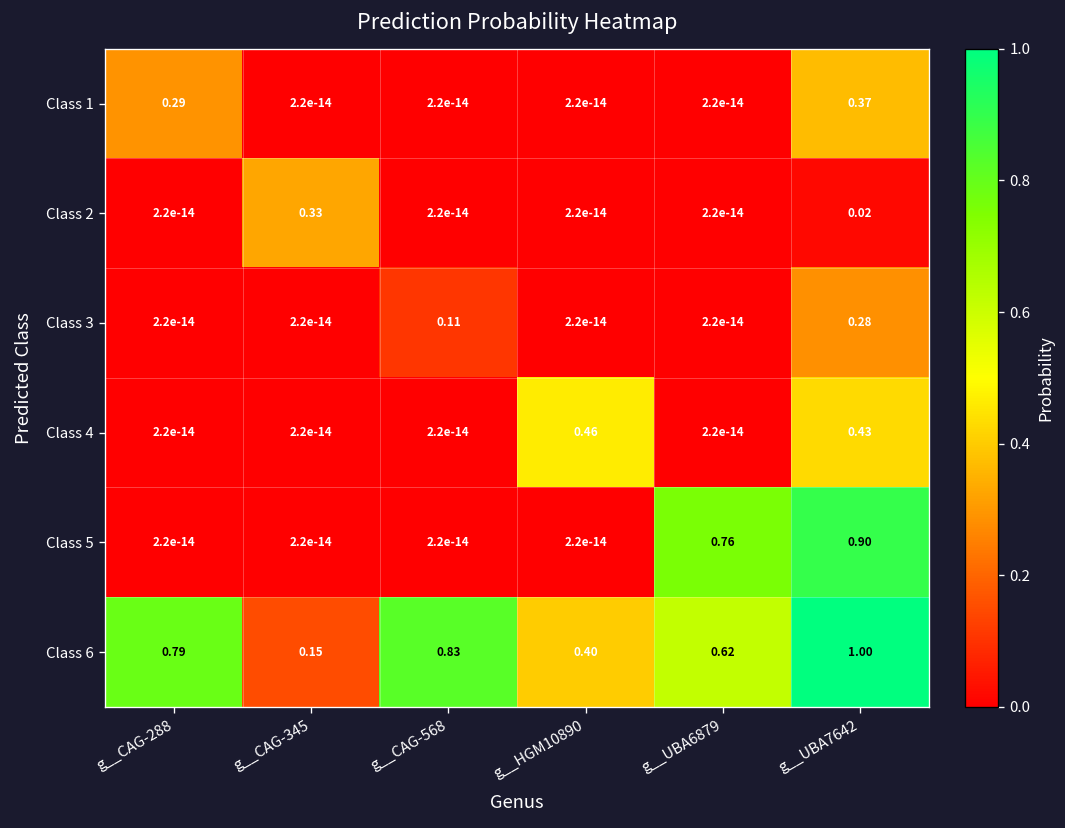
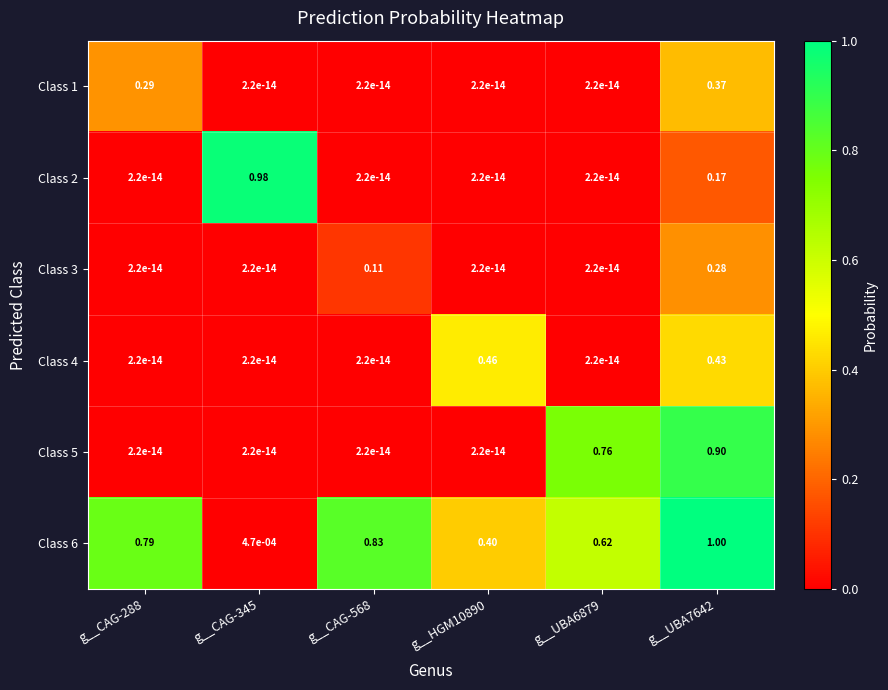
Class 2, g__CAG-345: 0.33 -> 0.98
Class 2, g__UBA7642: 0.02 -> 0.17
Class 6, g__CAG-345: 0.15 -> 4.7e-04
